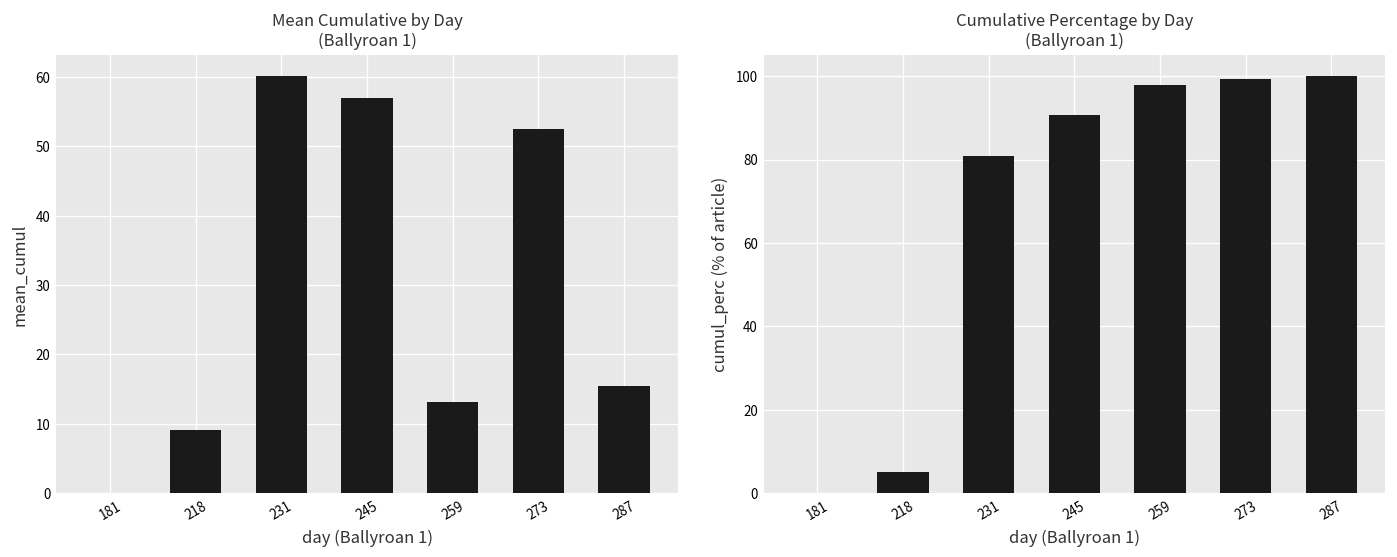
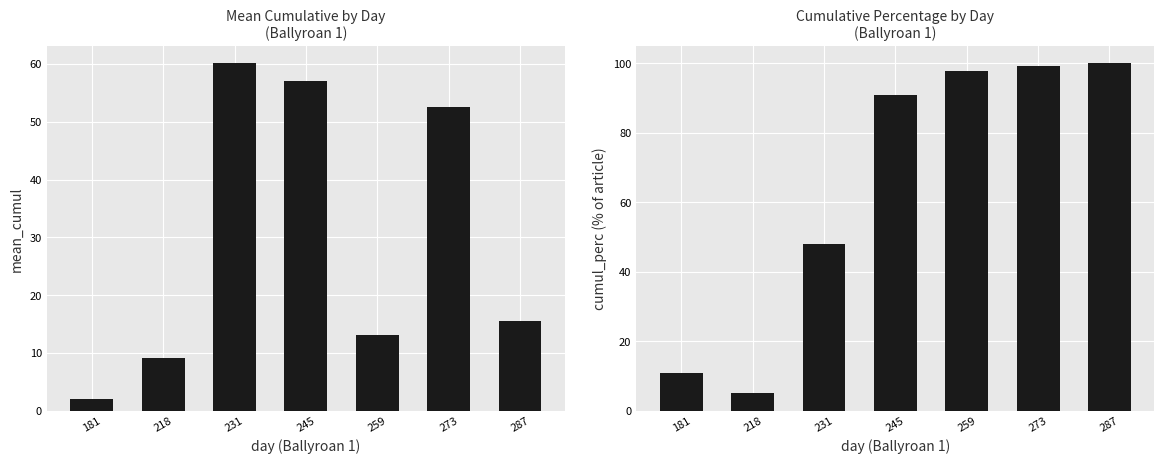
Mean Cumulative by Day (Ballyroan 1), 181: 0 -> 2
Cumulative Percentage by Day (Ballyroan 1), 181: 0 -> 11
Cumulative Percentage by Day (Ballyroan 1), 231: 81 -> 48
